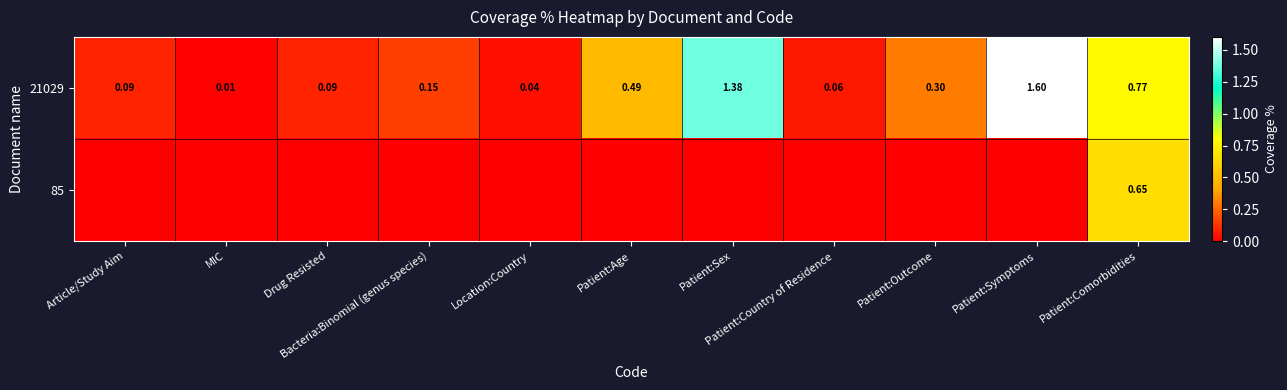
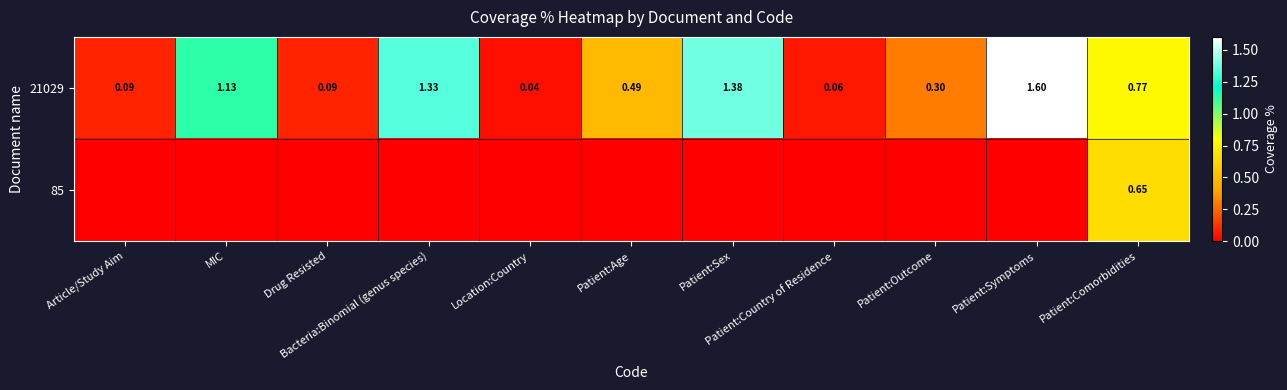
21029, MIC: 0.01 -> 1.13
21029, Bacteria:Binomial (genus species): 0.15 -> 1.33
